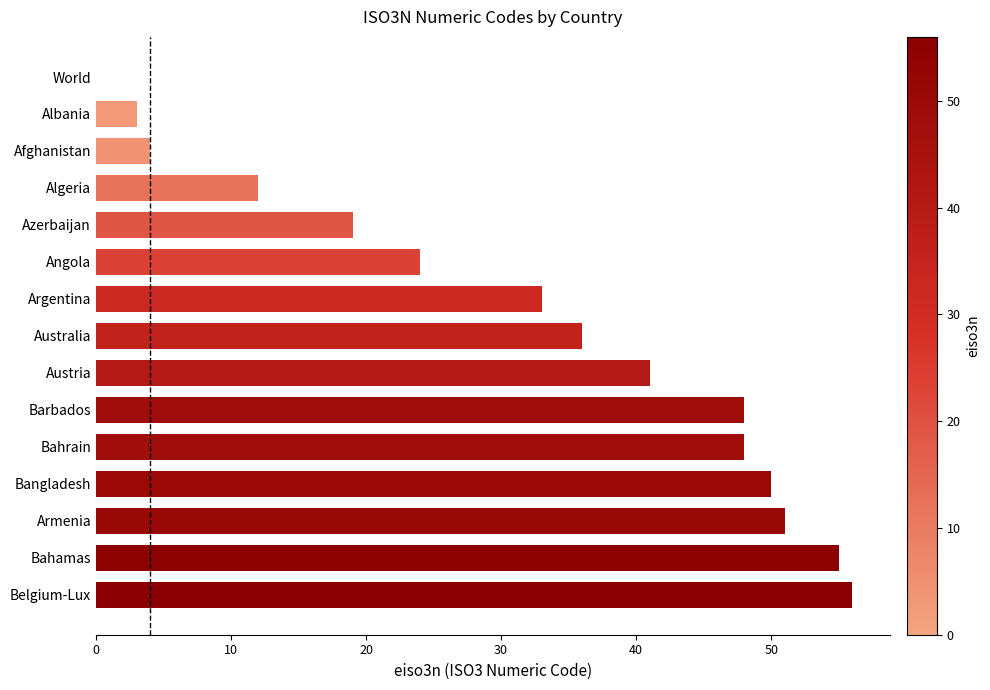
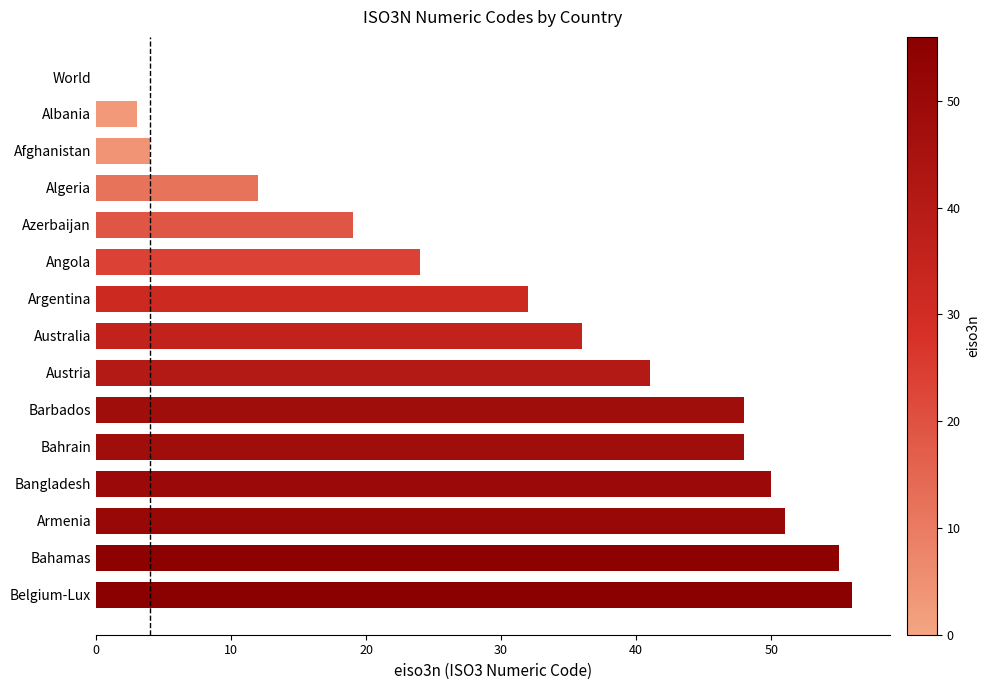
Argentina: 33 -> 32
